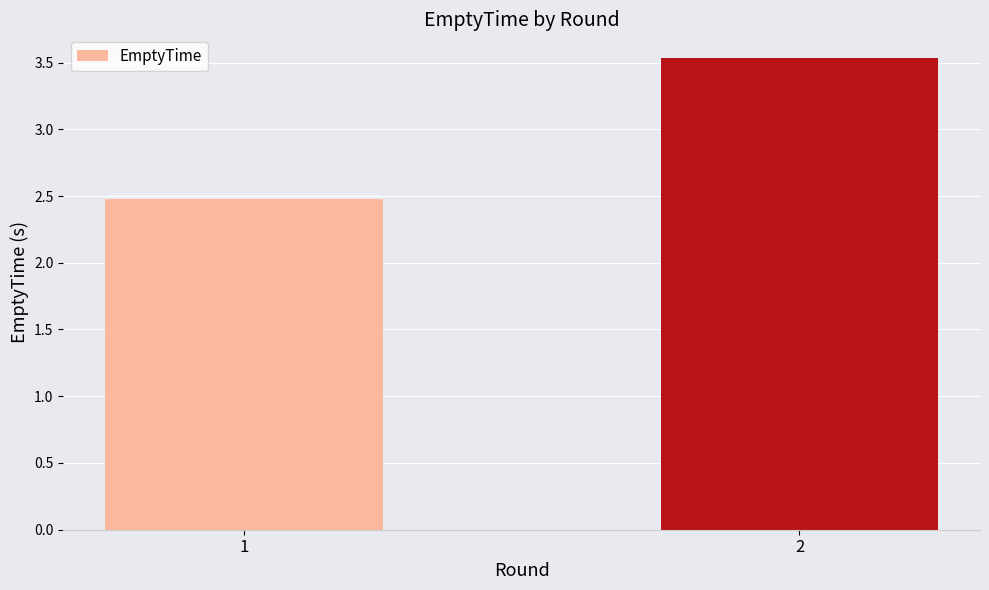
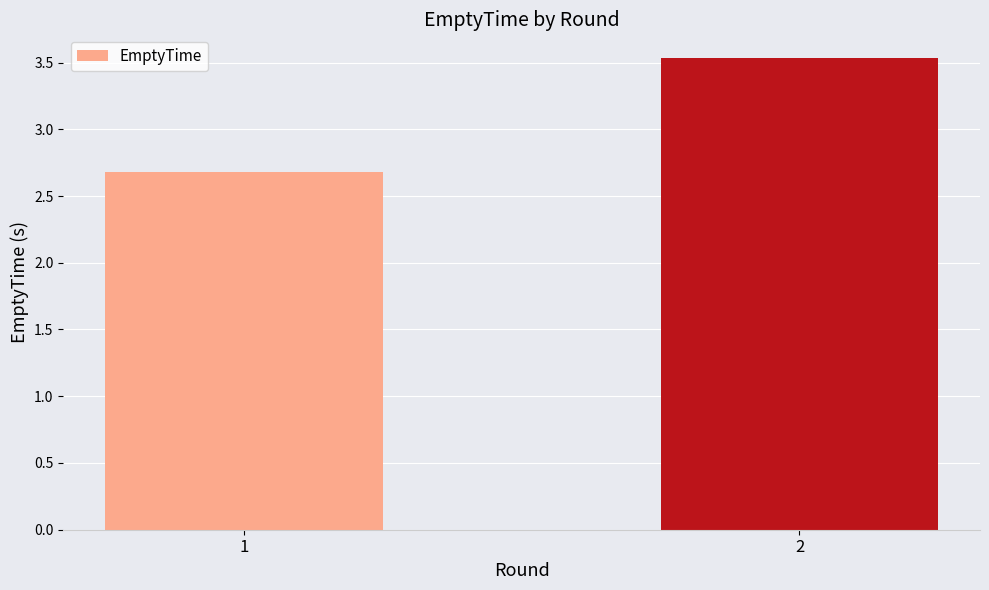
1: 2.48 -> 2.68
